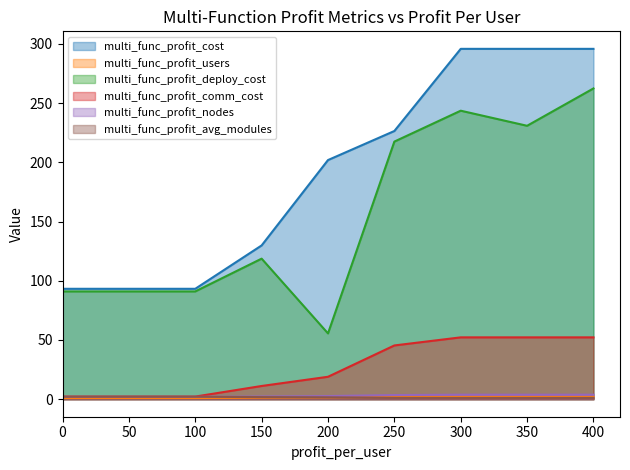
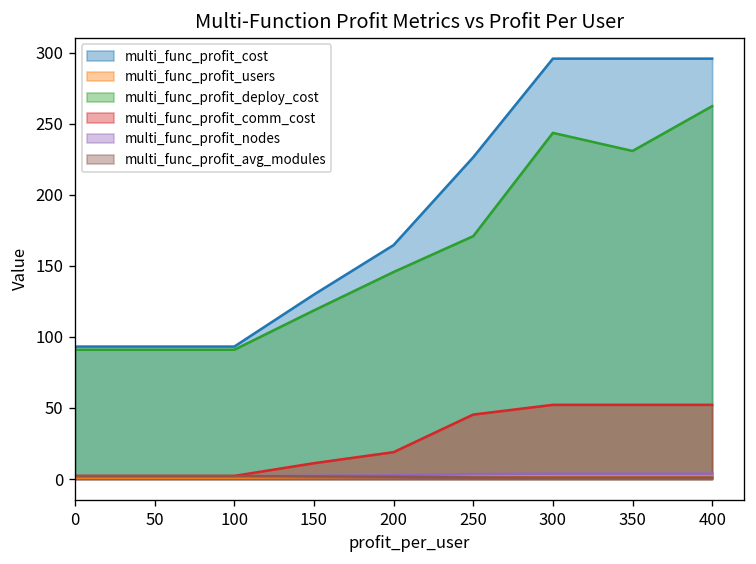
multi_func_profit_cost, 200: 202 -> 165
multi_func_profit_deploy_cost, 200: 56 -> 146
multi_func_profit_deploy_cost, 250: 217 -> 171
